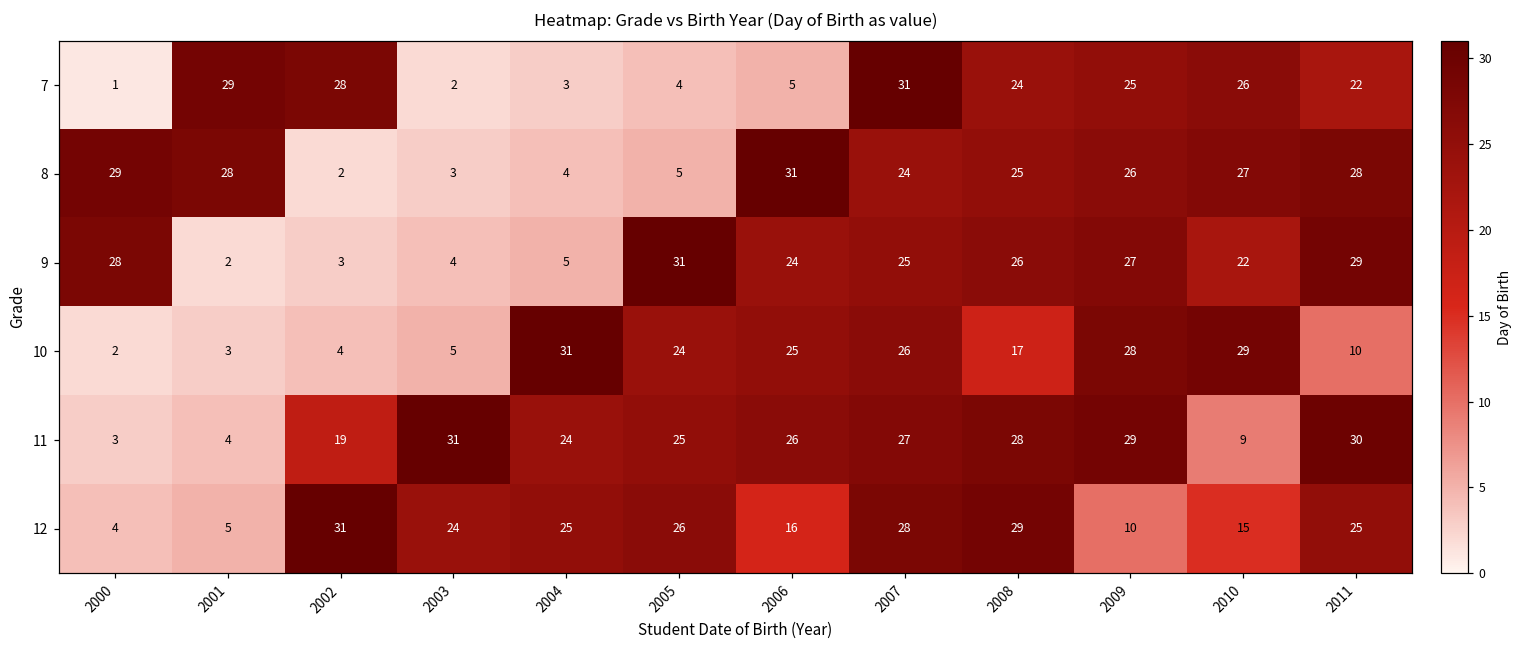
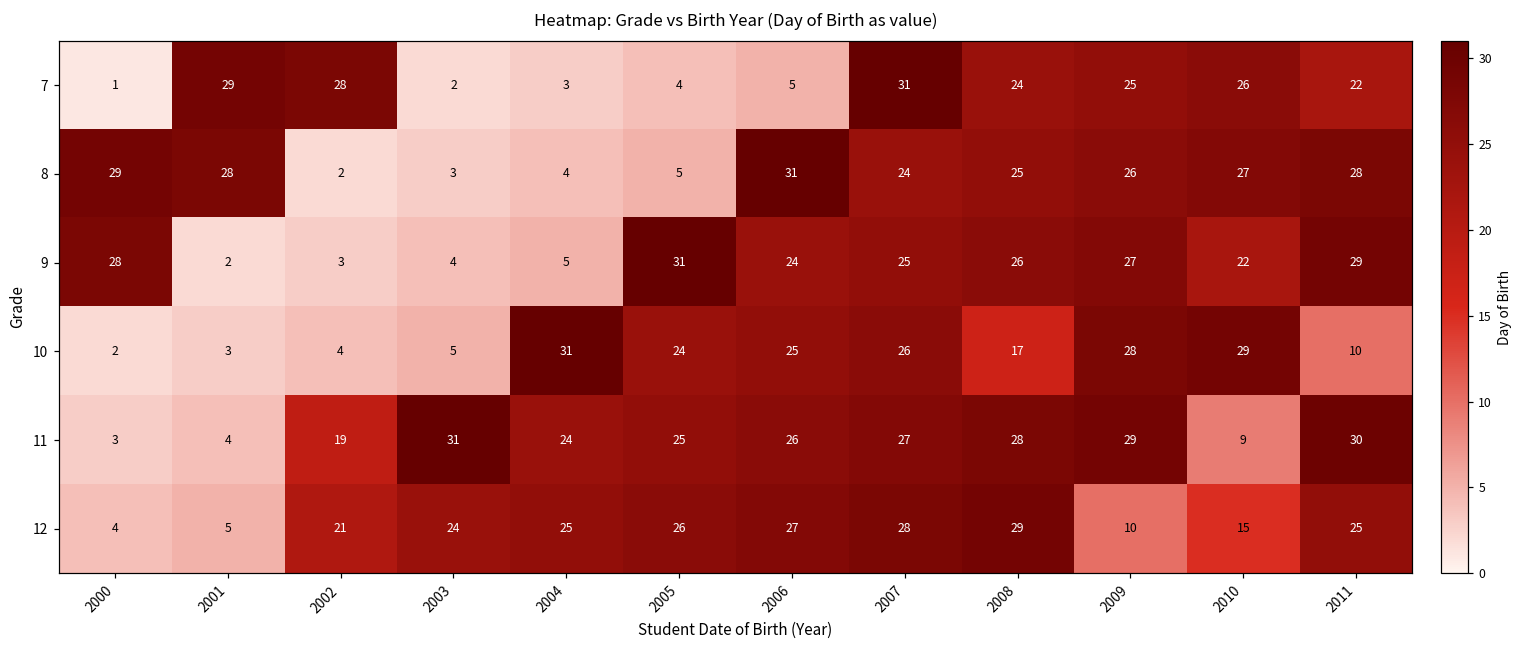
12, 2002: 31 -> 21
12, 2006: 16 -> 27
